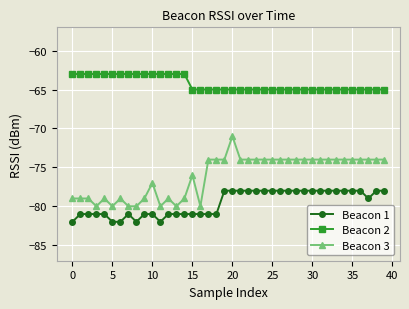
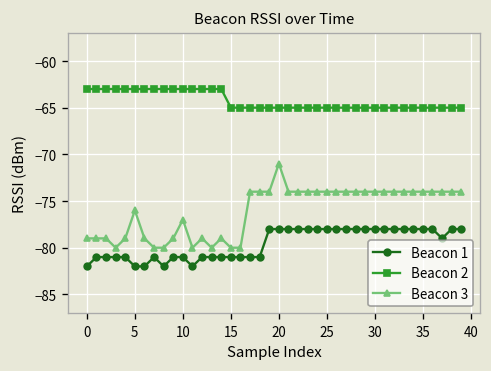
Beacon 3, 5: -80 -> -76
Beacon 3, 15: -76 -> -80
